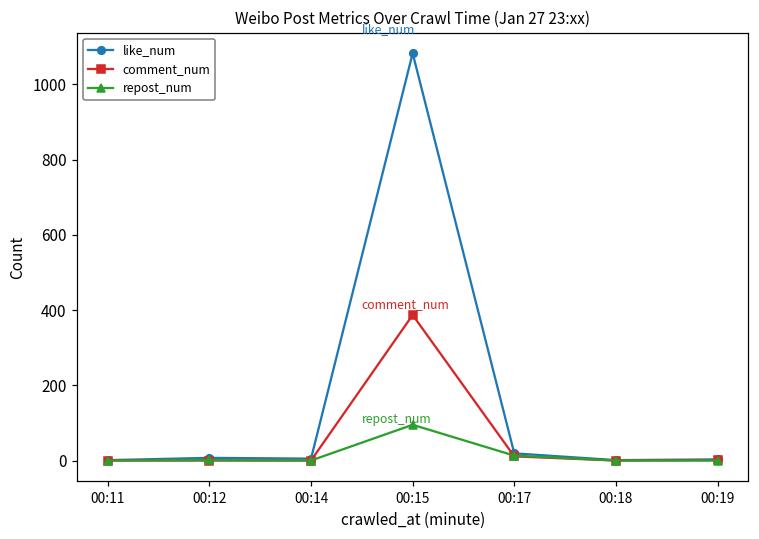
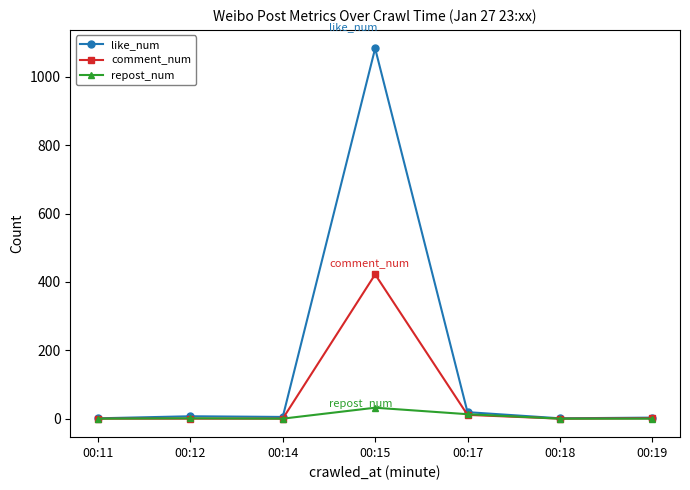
comment_num, 00:15: 390 -> 420
repost_num, 00:15: 100 -> 30
